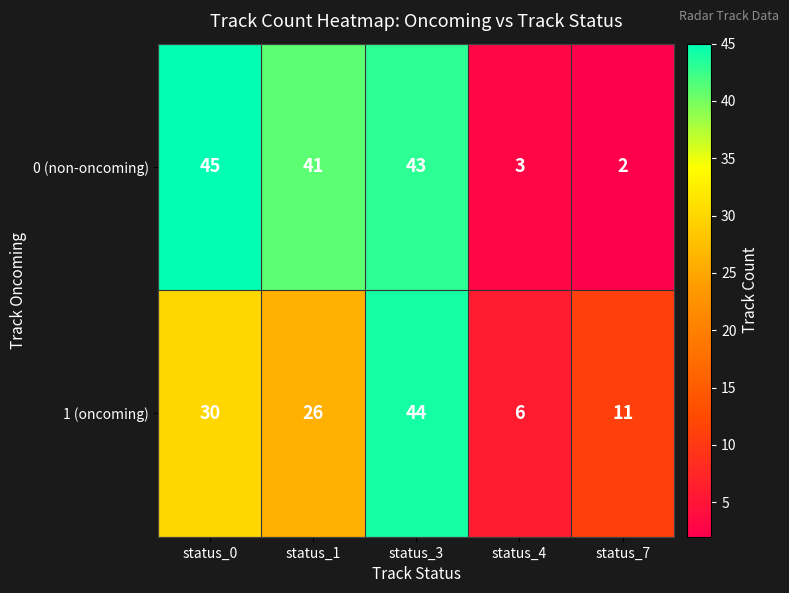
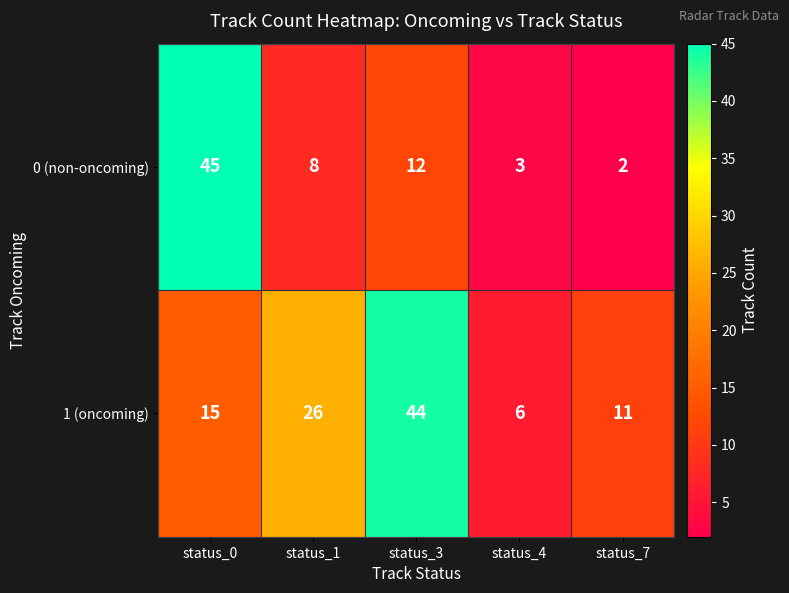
0 (non-oncoming), status_1: 41 -> 8
0 (non-oncoming), status_3: 43 -> 12
1 (oncoming), status_0: 30 -> 15
